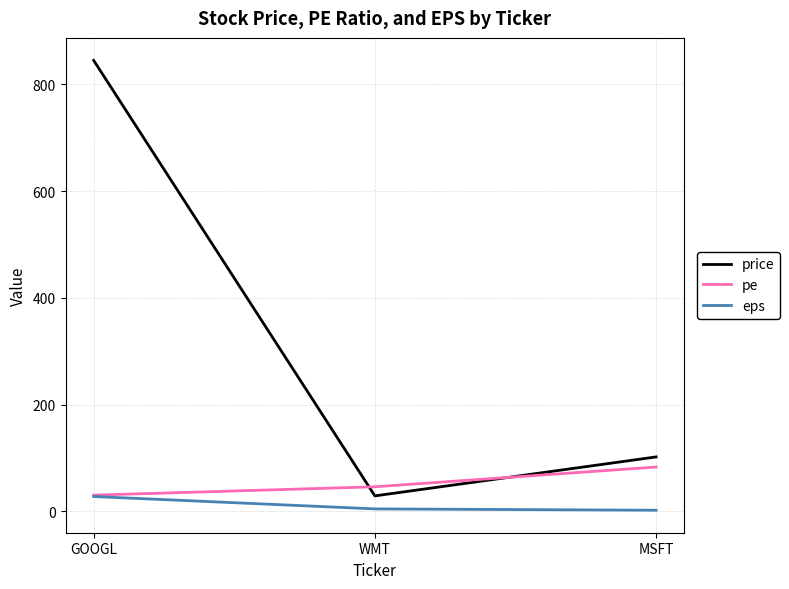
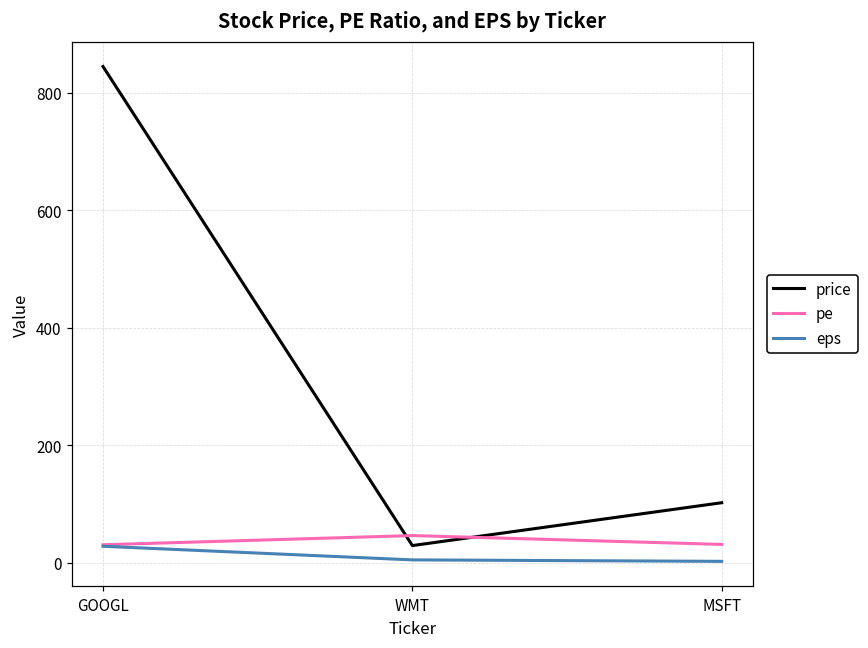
pe, MSFT: 80 -> 30
